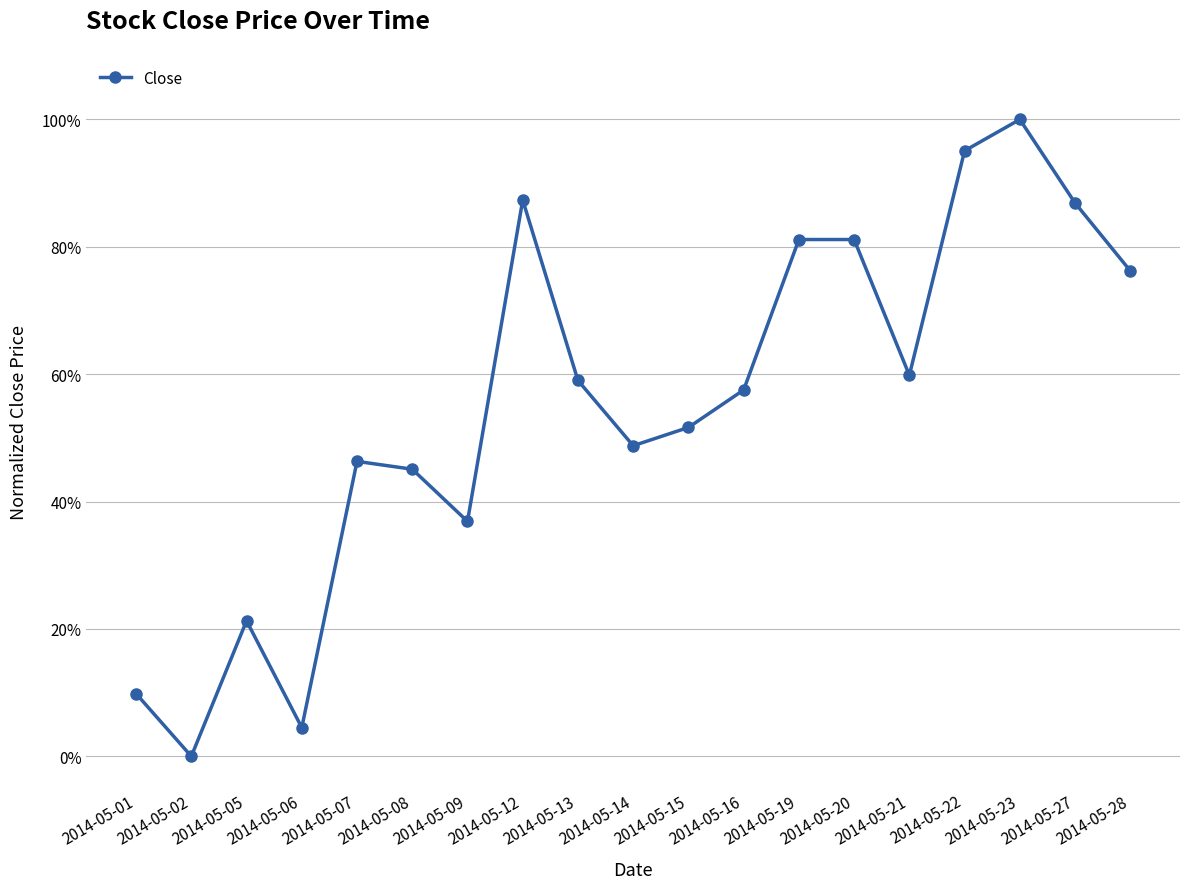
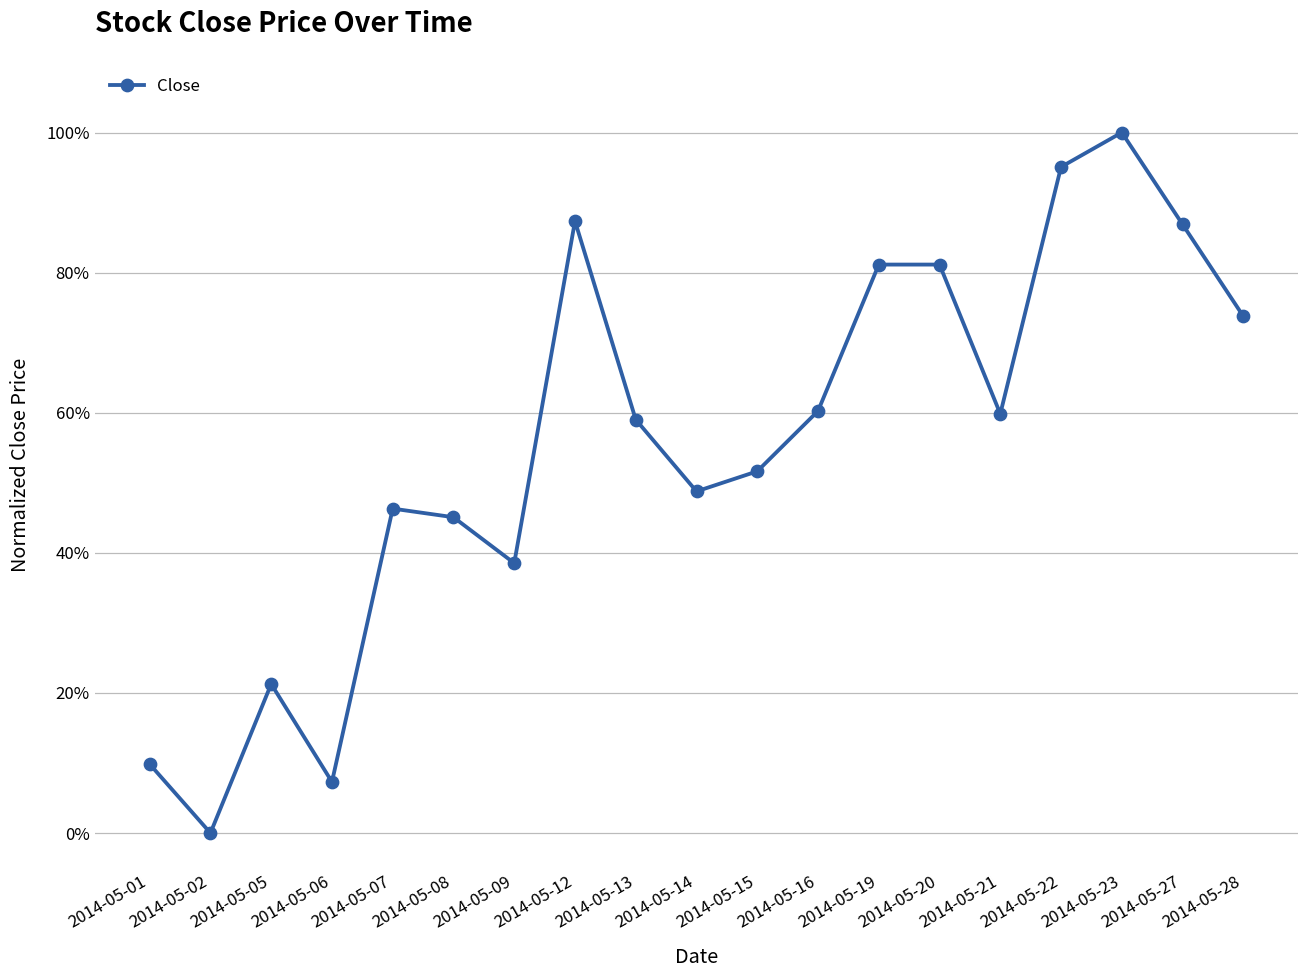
2014-05-06: 5% -> 7%
2014-05-09: 37% -> 39%
2014-05-16: 58% -> 60%
2014-05-28: 76% -> 74%
